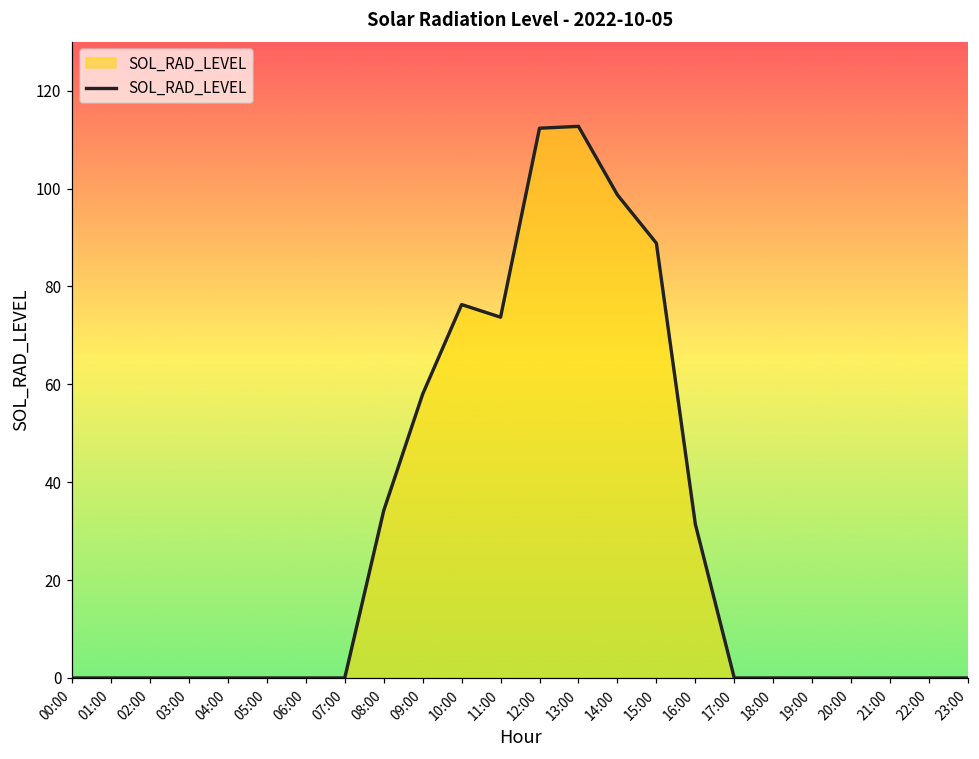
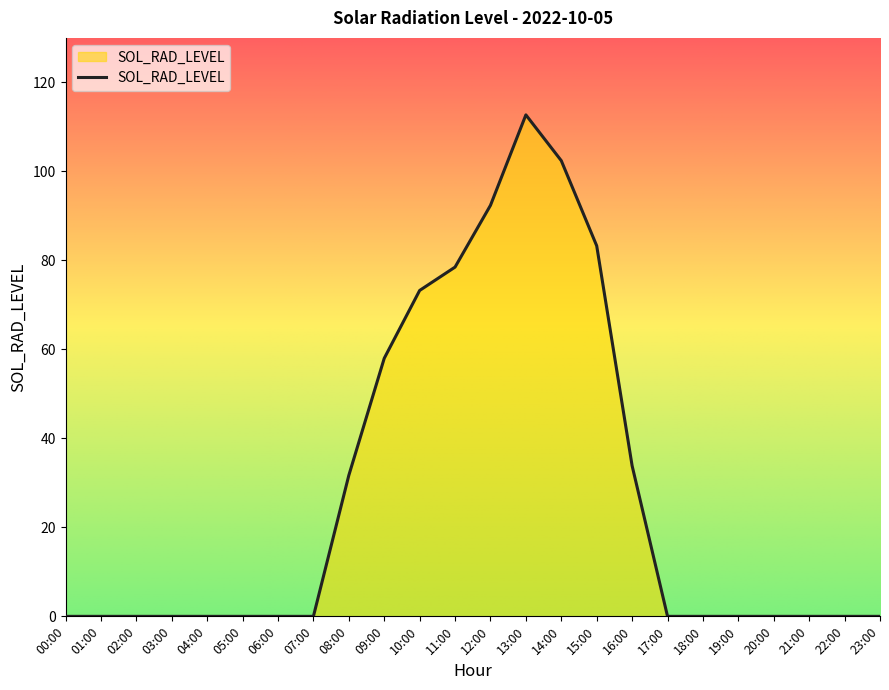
08:00: 34 -> 32
10:00: 76 -> 73
11:00: 74 -> 78
12:00: 112 -> 92
14:00: 99 -> 102
15:00: 89 -> 83
16:00: 31 -> 34
